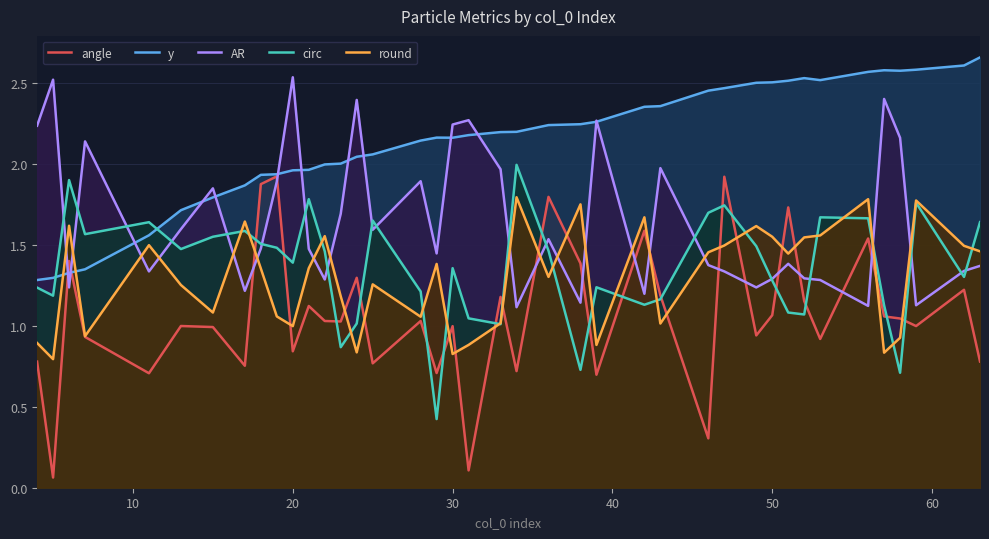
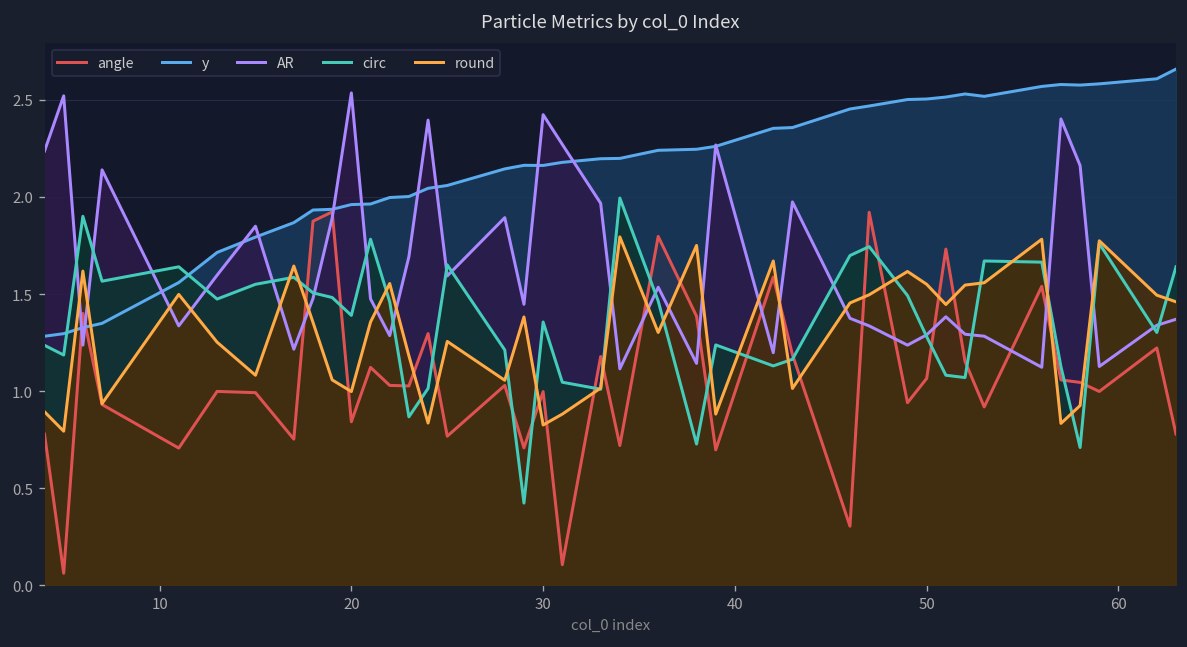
AR, 30: 2.24 -> 2.42
